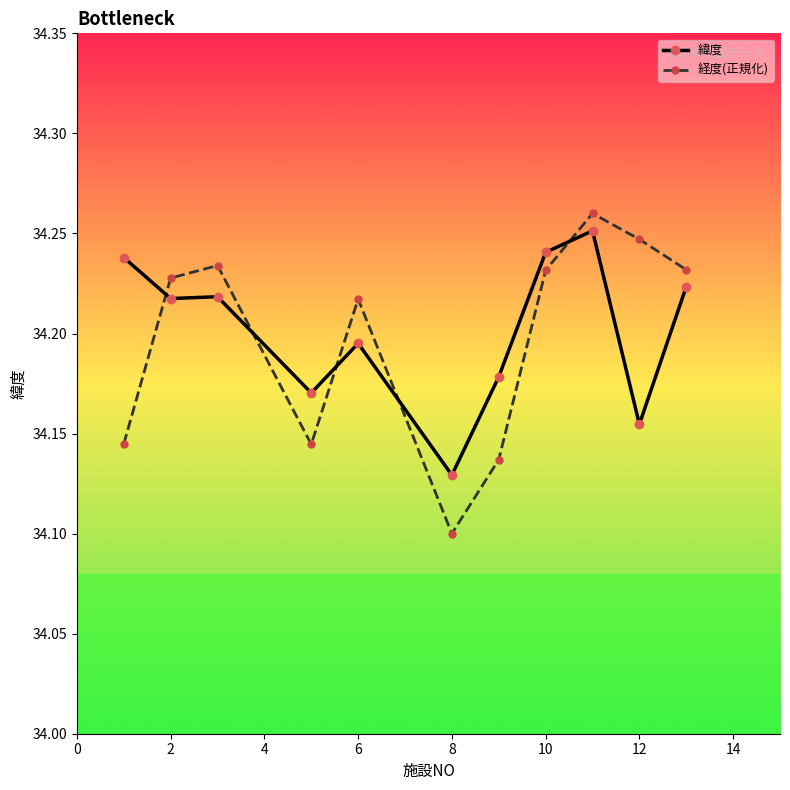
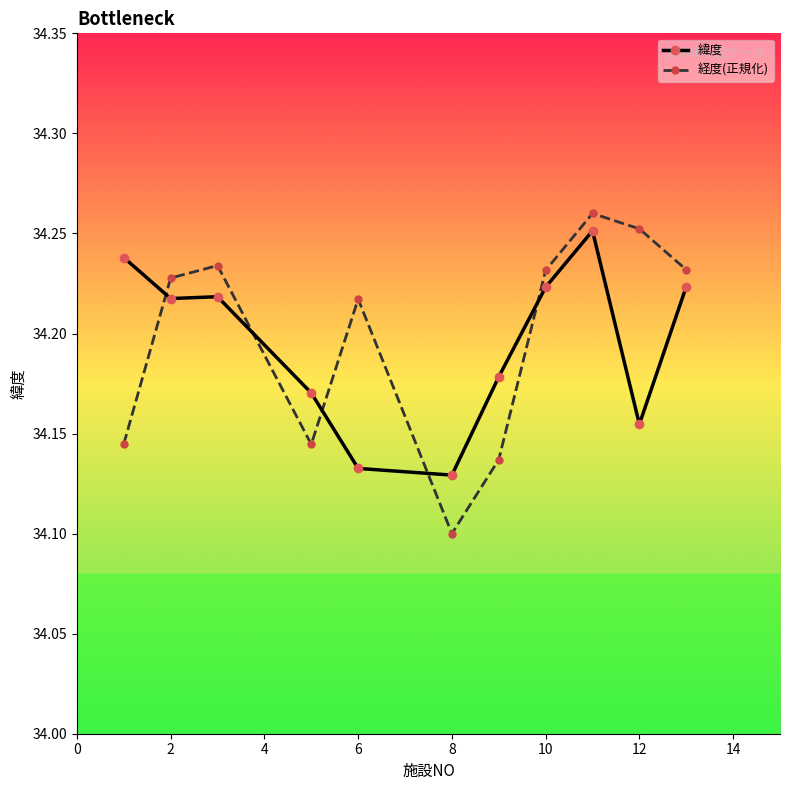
緯度, 6: 34.195 -> 34.133
緯度, 10: 34.241 -> 34.223
経度(正規化), 12: 34.247 -> 34.252
